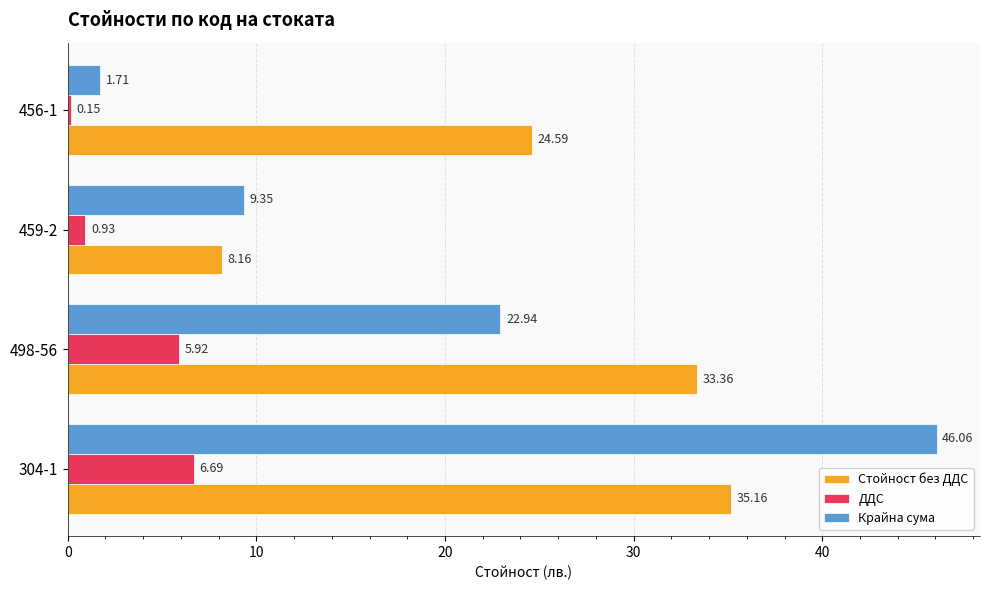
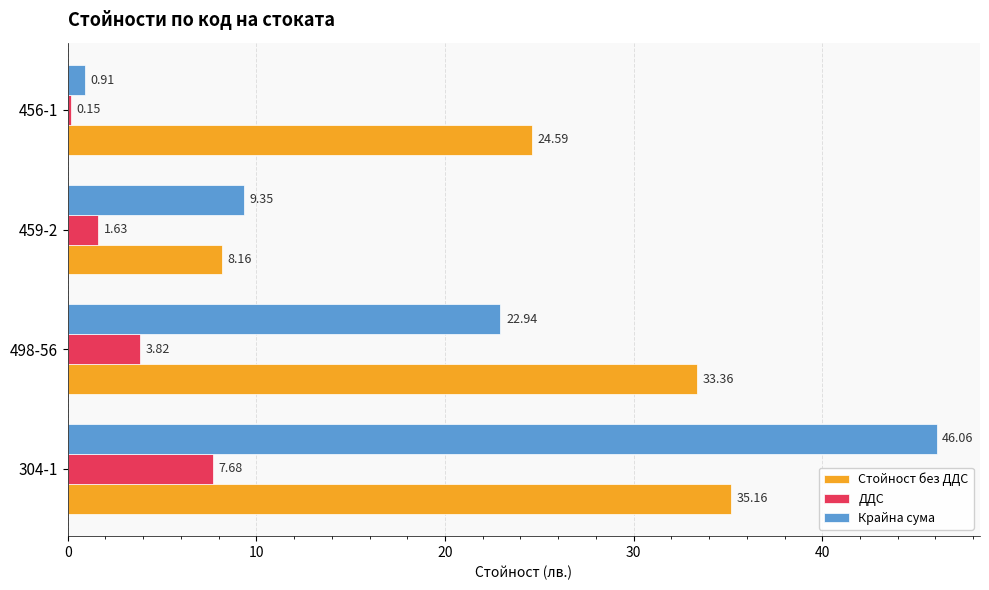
Крайна сума, 456-1: 1.71 -> 0.91
ДДС, 459-2: 0.93 -> 1.63
ДДС, 498-56: 5.92 -> 3.82
ДДС, 304-1: 6.69 -> 7.68
